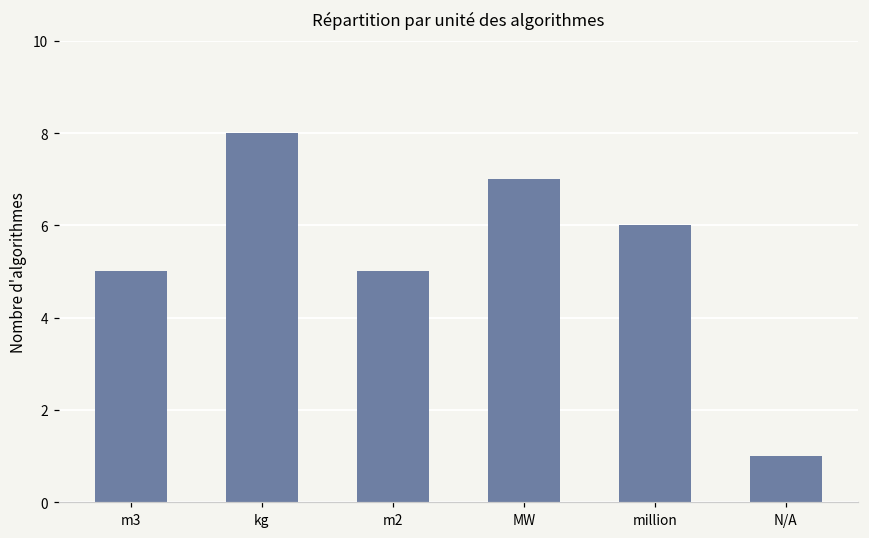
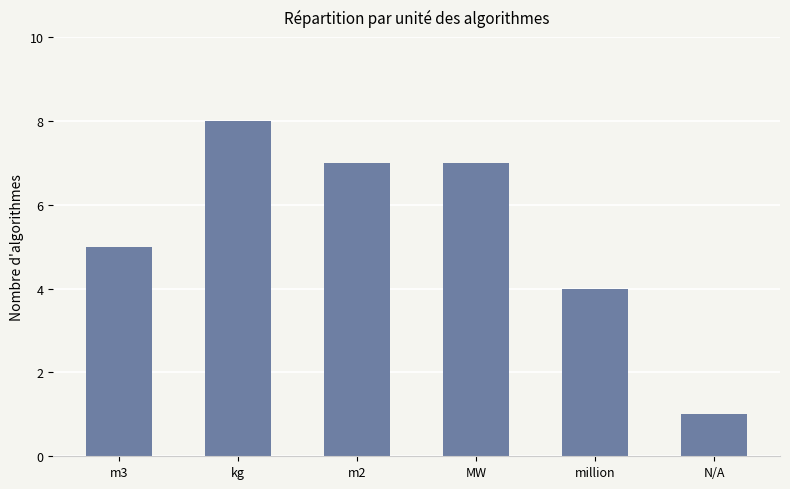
m2: 5 -> 7
million: 6 -> 4
